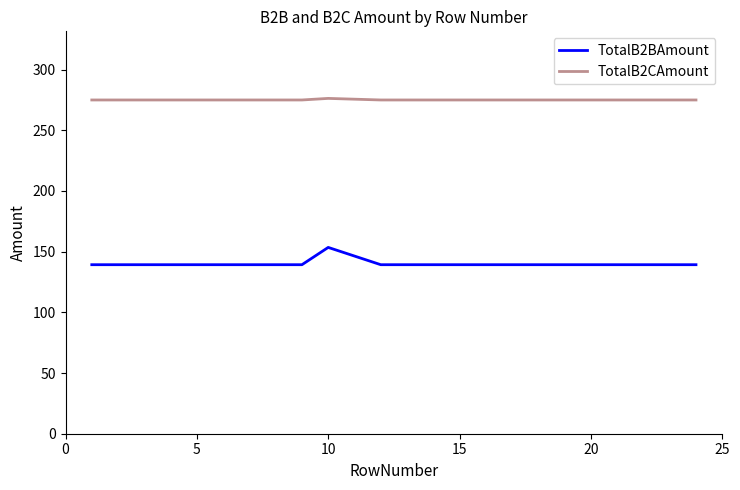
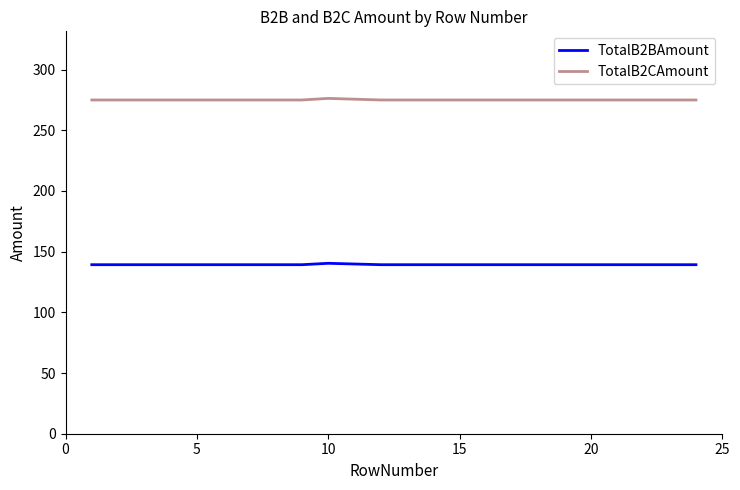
TotalB2BAmount, 10: 153 -> 140
